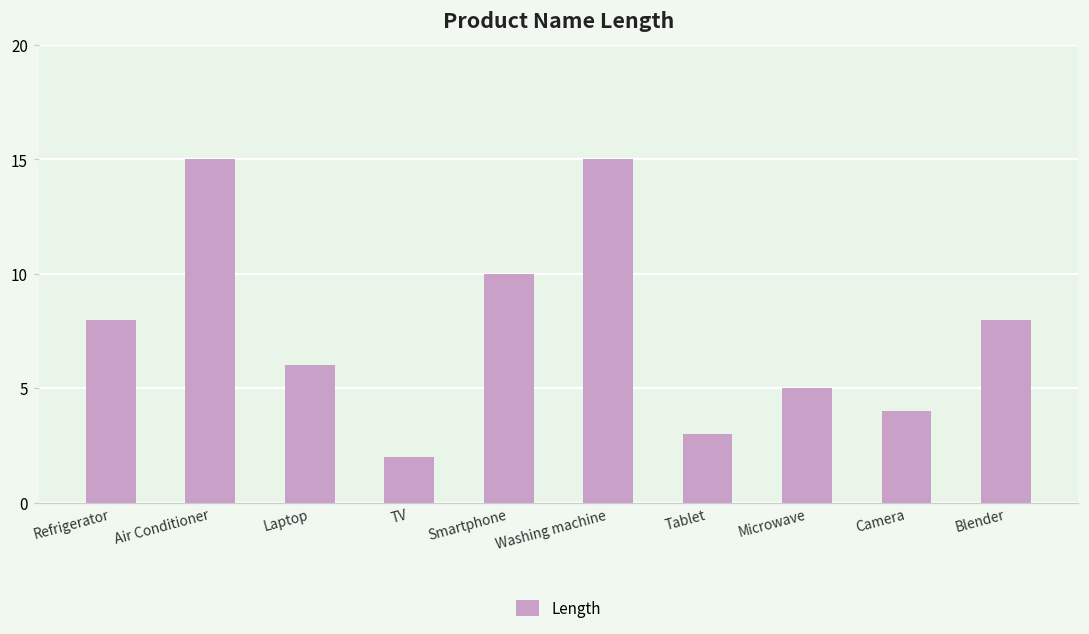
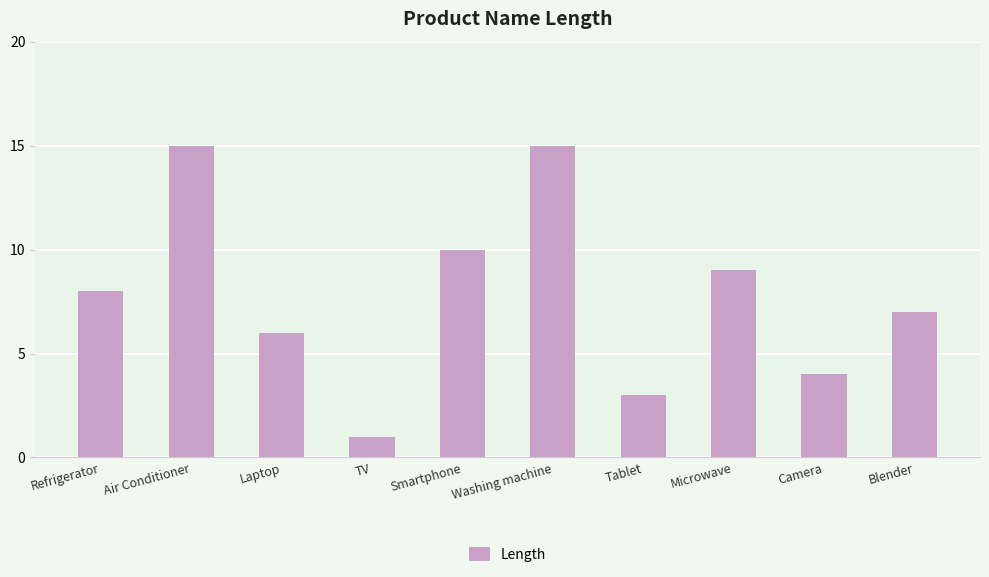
TV: 2 -> 1
Microwave: 5 -> 9
Blender: 8 -> 7
